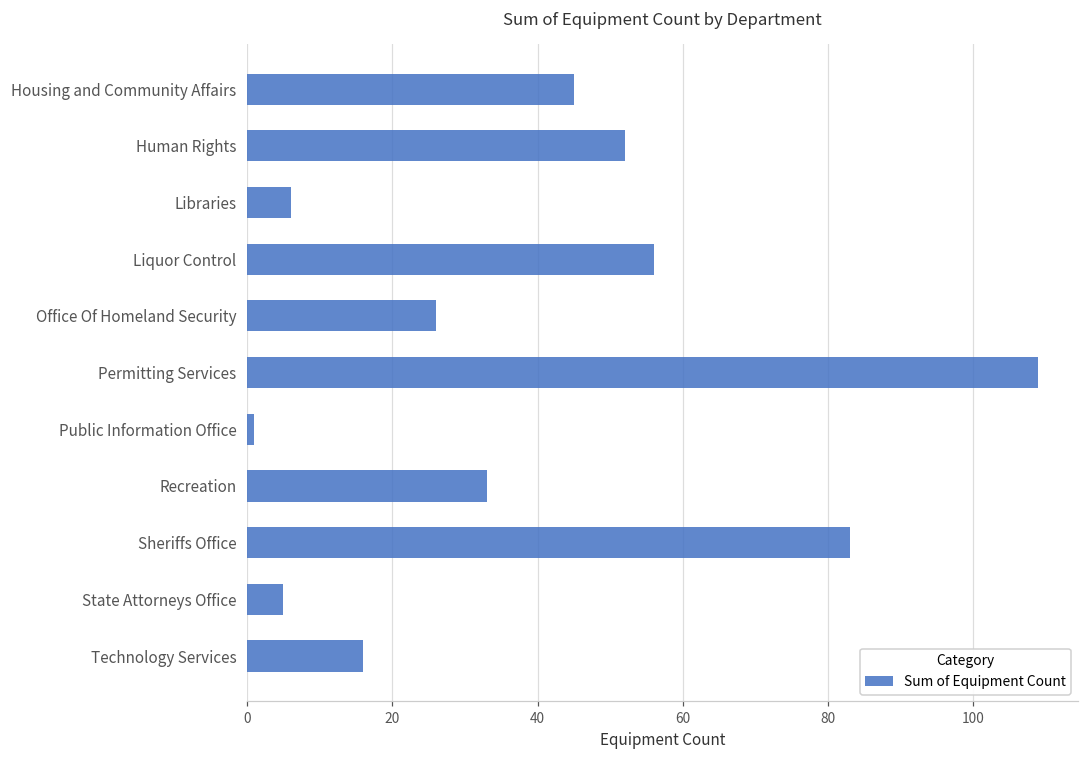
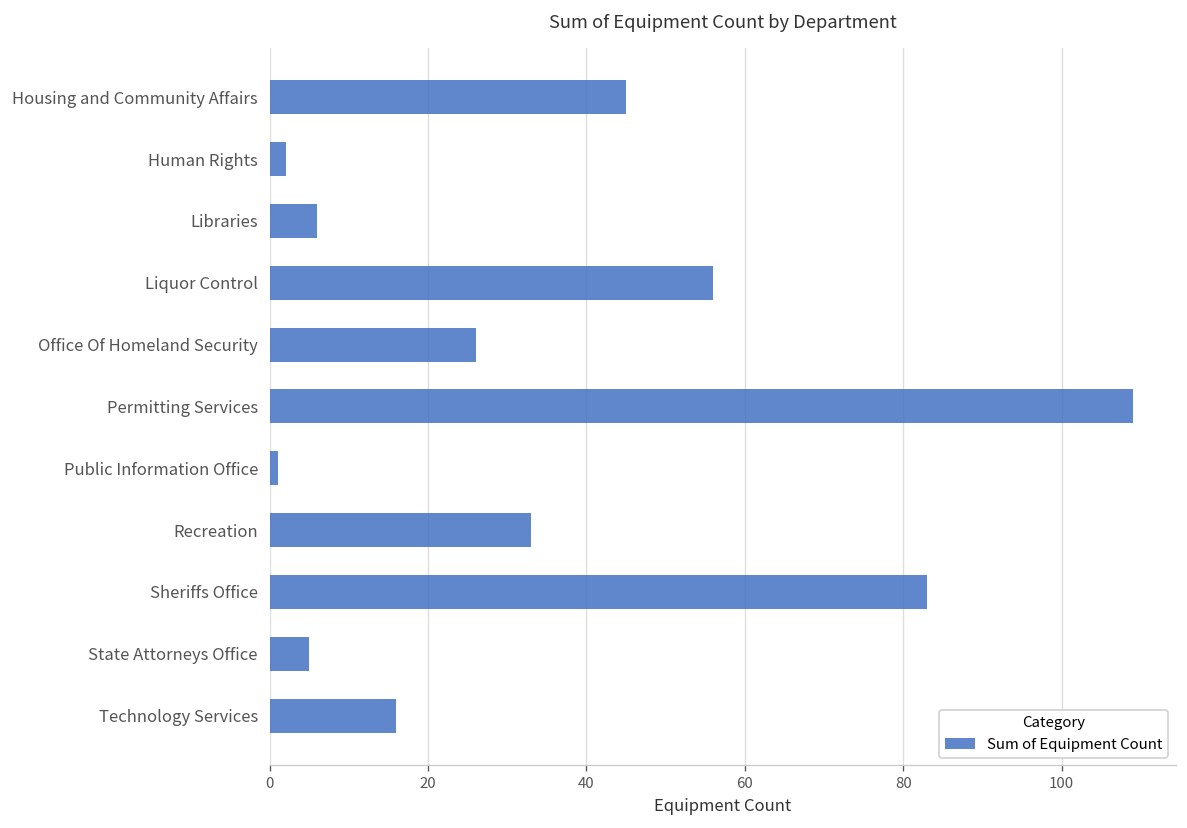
Human Rights: 52 -> 2
